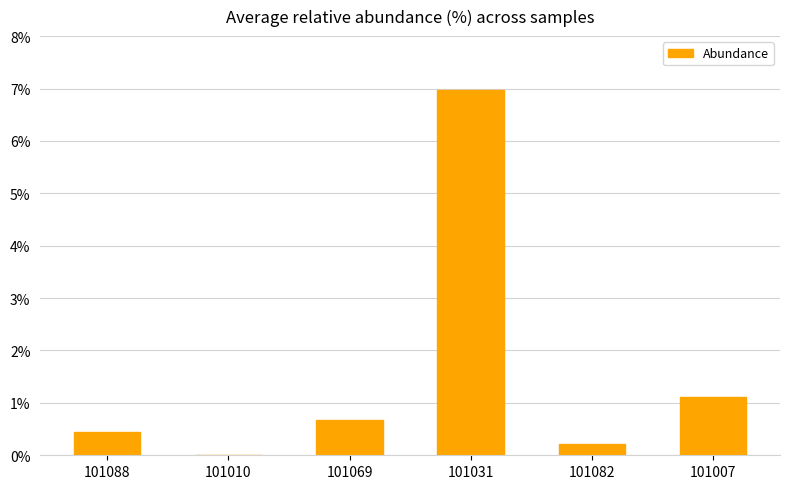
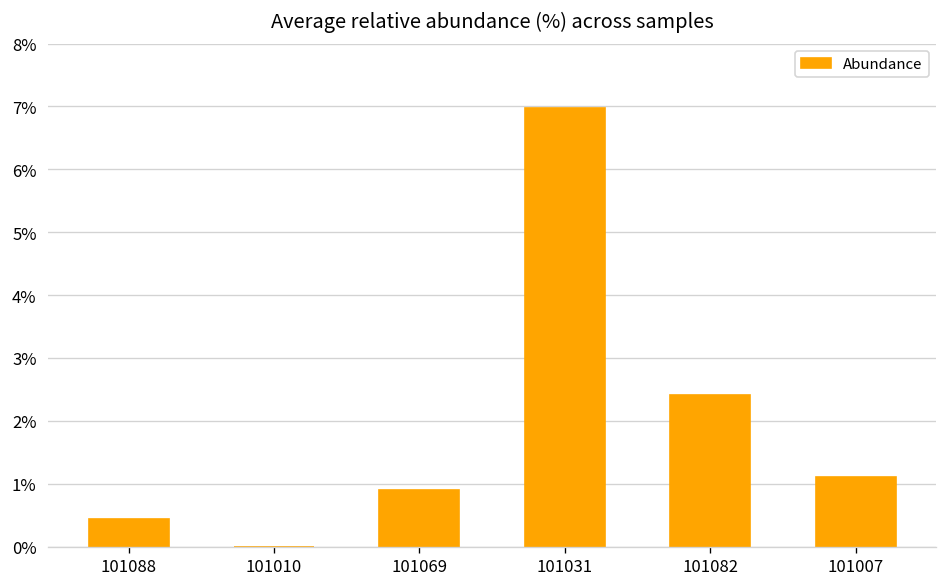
101069: 0.7% -> 0.9%
101082: 0.2% -> 2.4%
